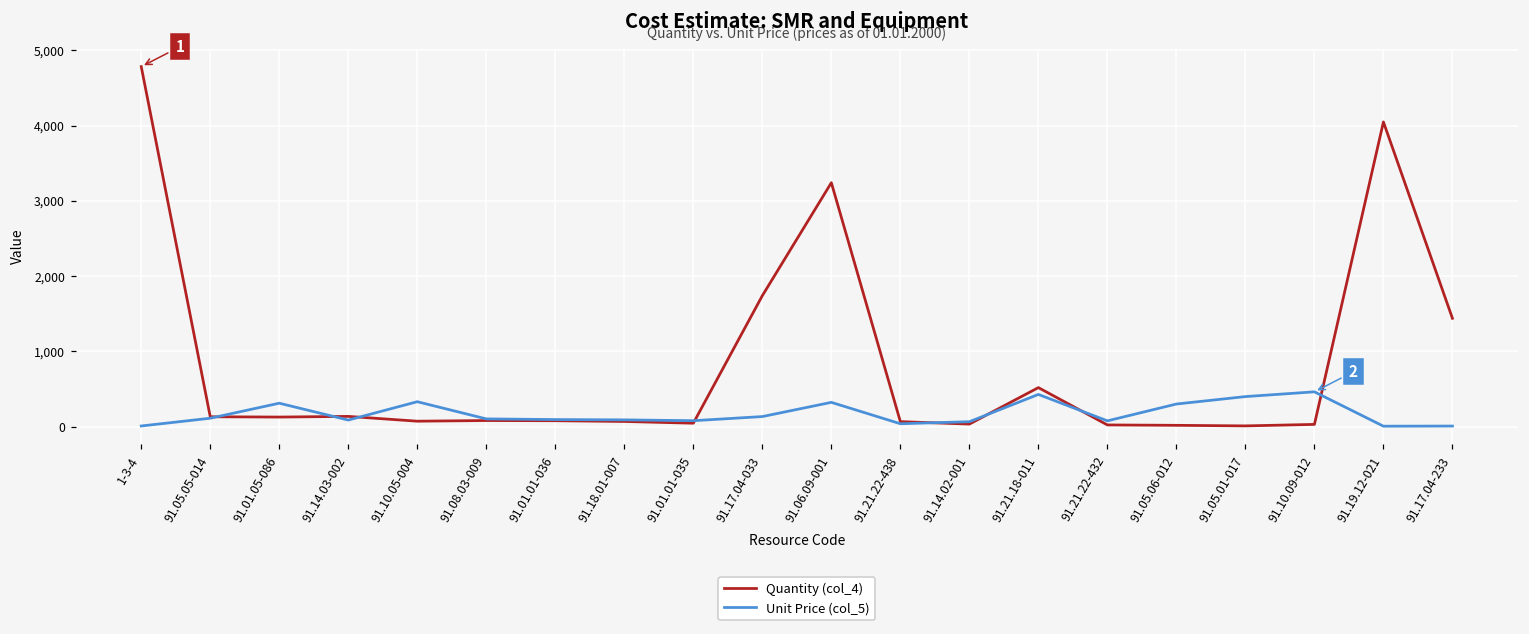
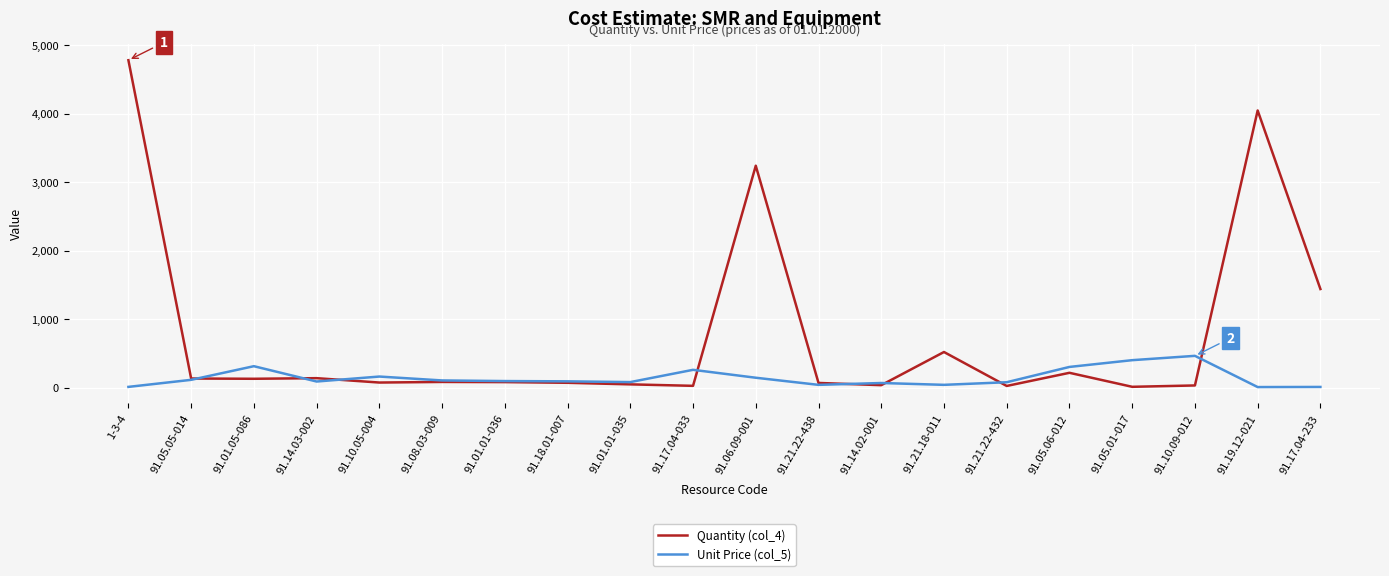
Unit Price (col_5), 91.10.05-004: 300 -> 200
Quantity (col_4), 91.17.04-033: 1,700 -> 0
Unit Price (col_5), 91.17.04-033: 100 -> 300
Unit Price (col_5), 91.06.09-001: 300 -> 100
Unit Price (col_5), 91.21.18-011: 400 -> 0
Quantity (col_4), 91.05.06-012: 0 -> 200
